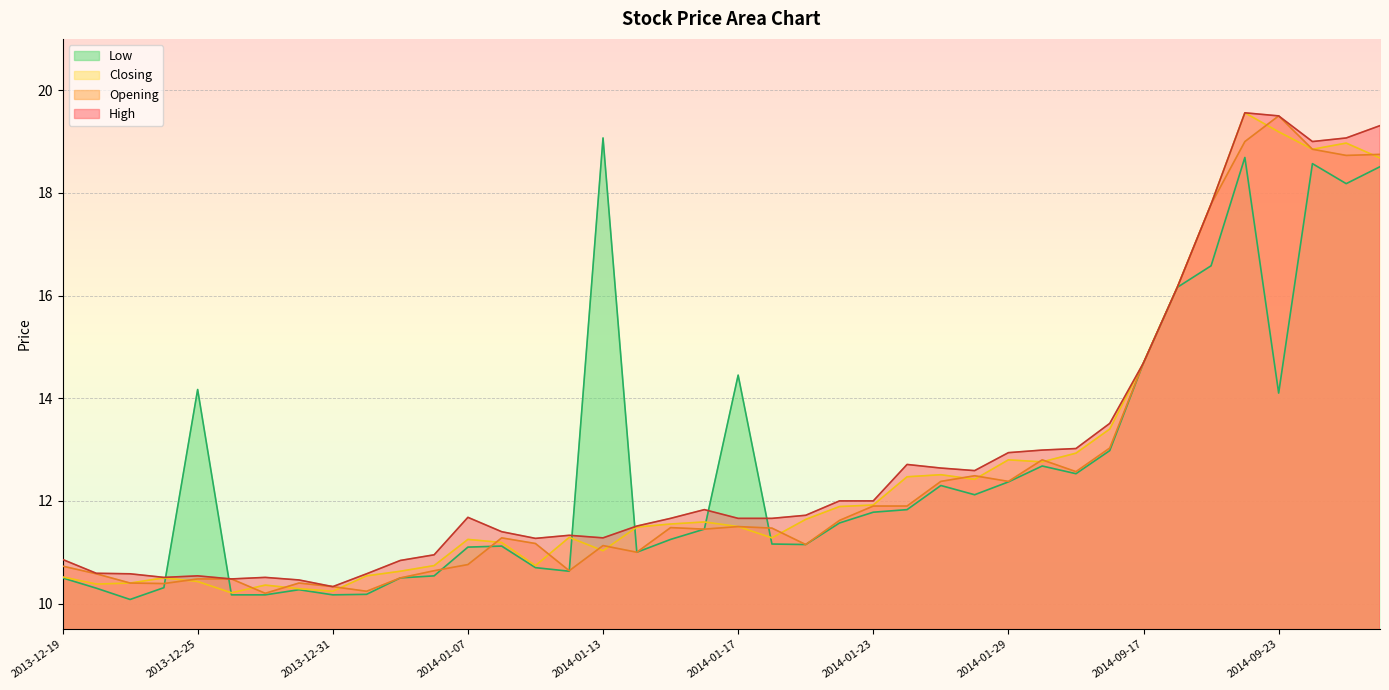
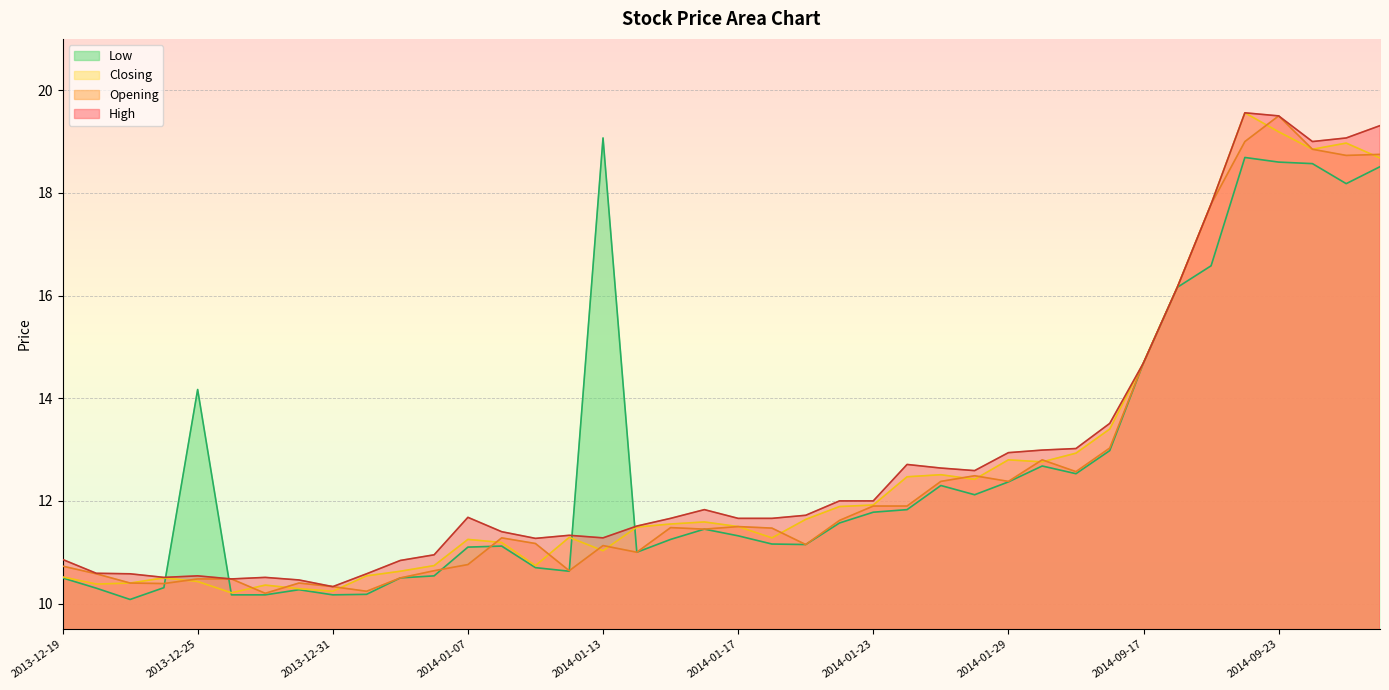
Low, 2014-01-17: 14.5 -> 11.3
Low, 2014-09-23: 14.1 -> 18.6
